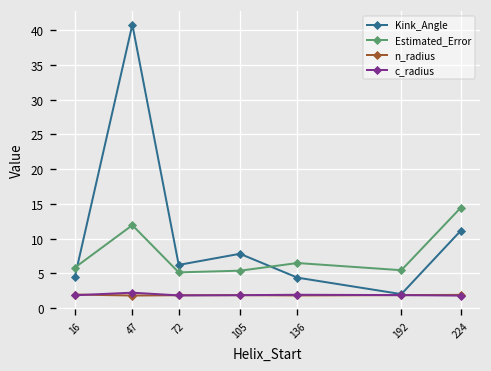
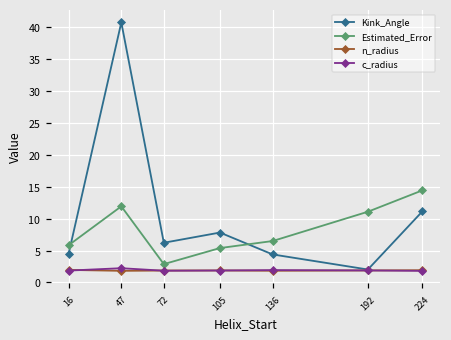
Estimated_Error, 72: 5 -> 3
Estimated_Error, 192: 5 -> 11
